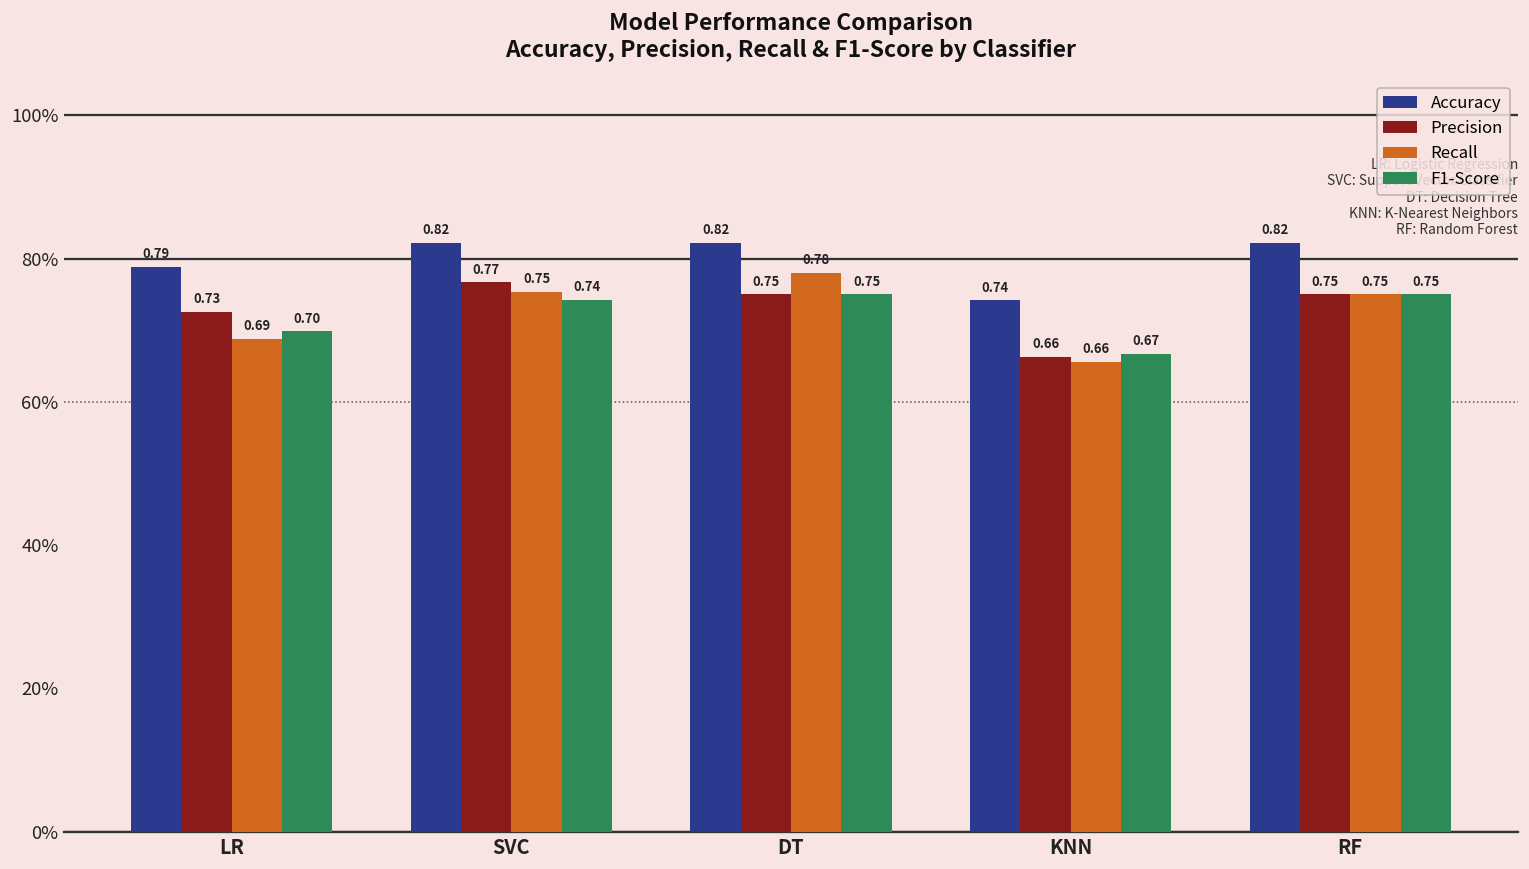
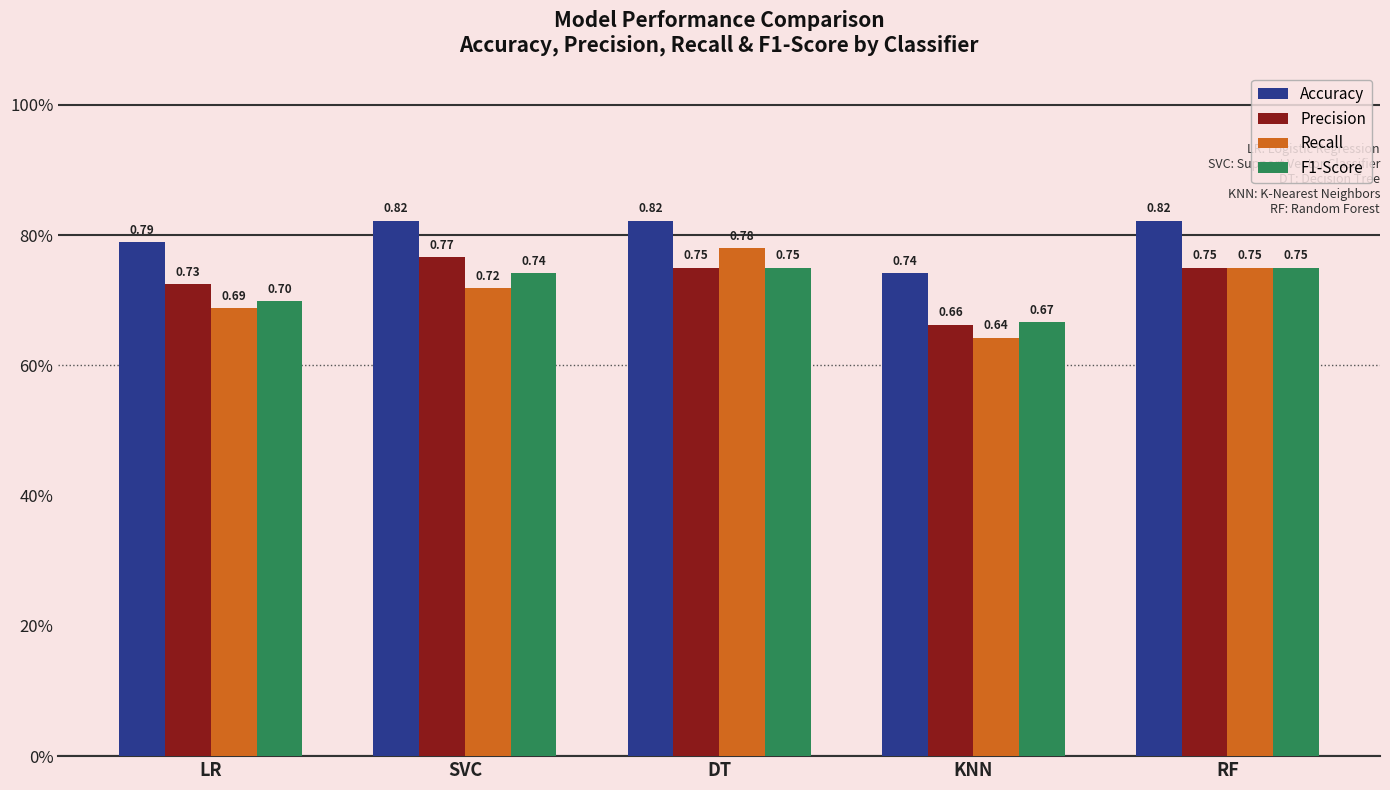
Recall, SVC: 0.75 -> 0.72
Recall, KNN: 0.66 -> 0.64
